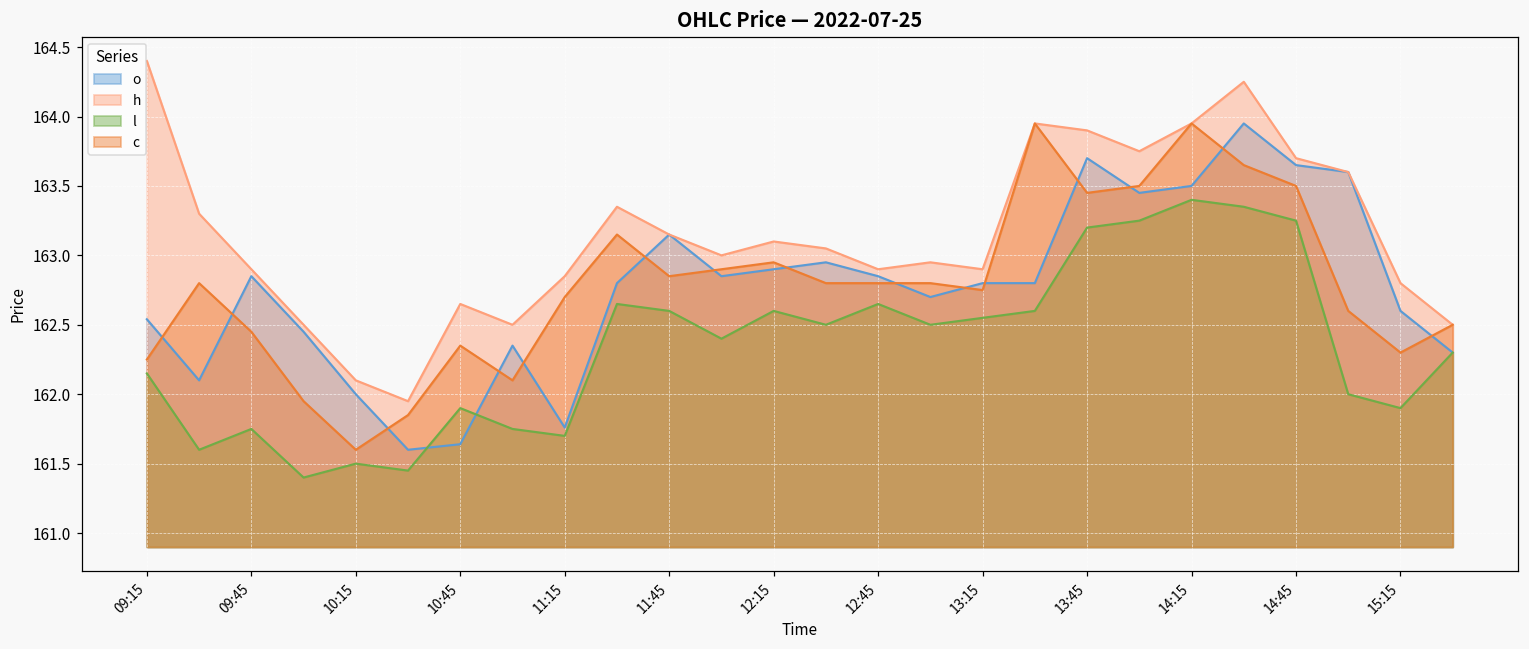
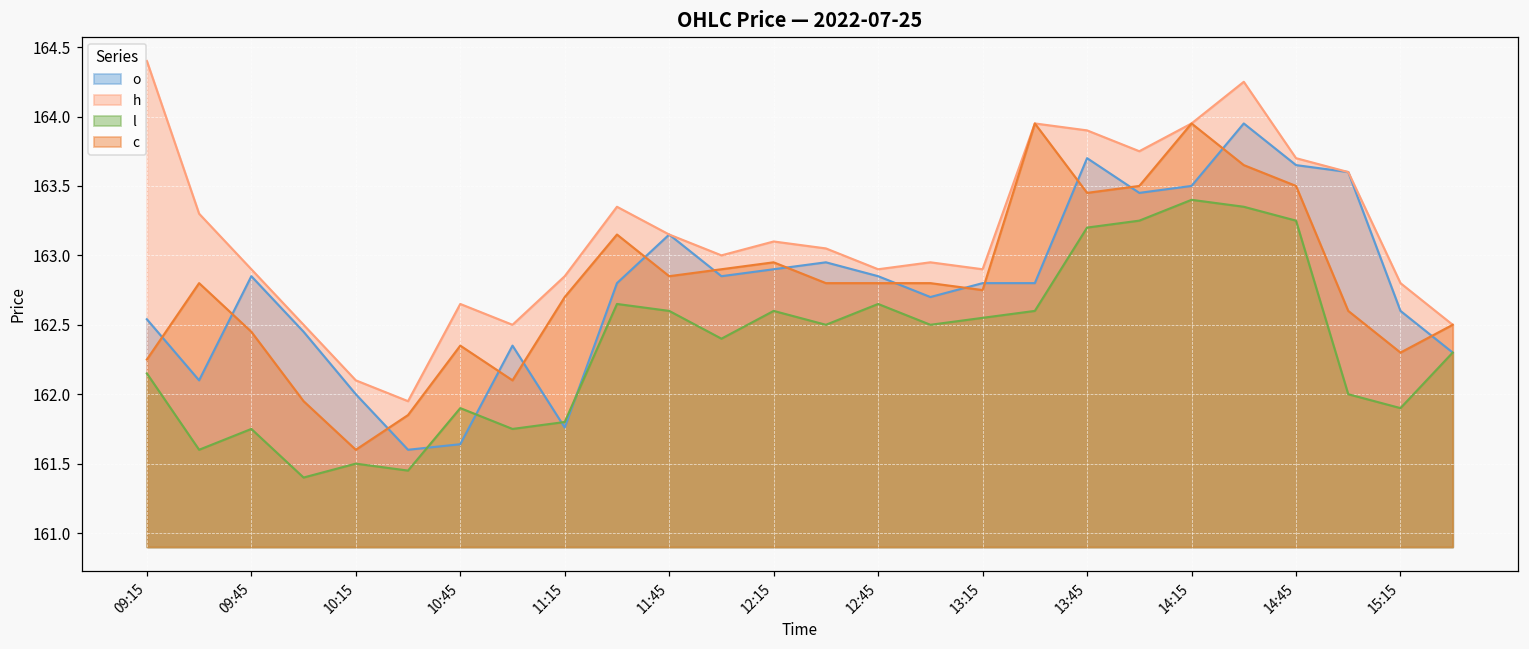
l, 11:15: 161.7 -> 161.8
